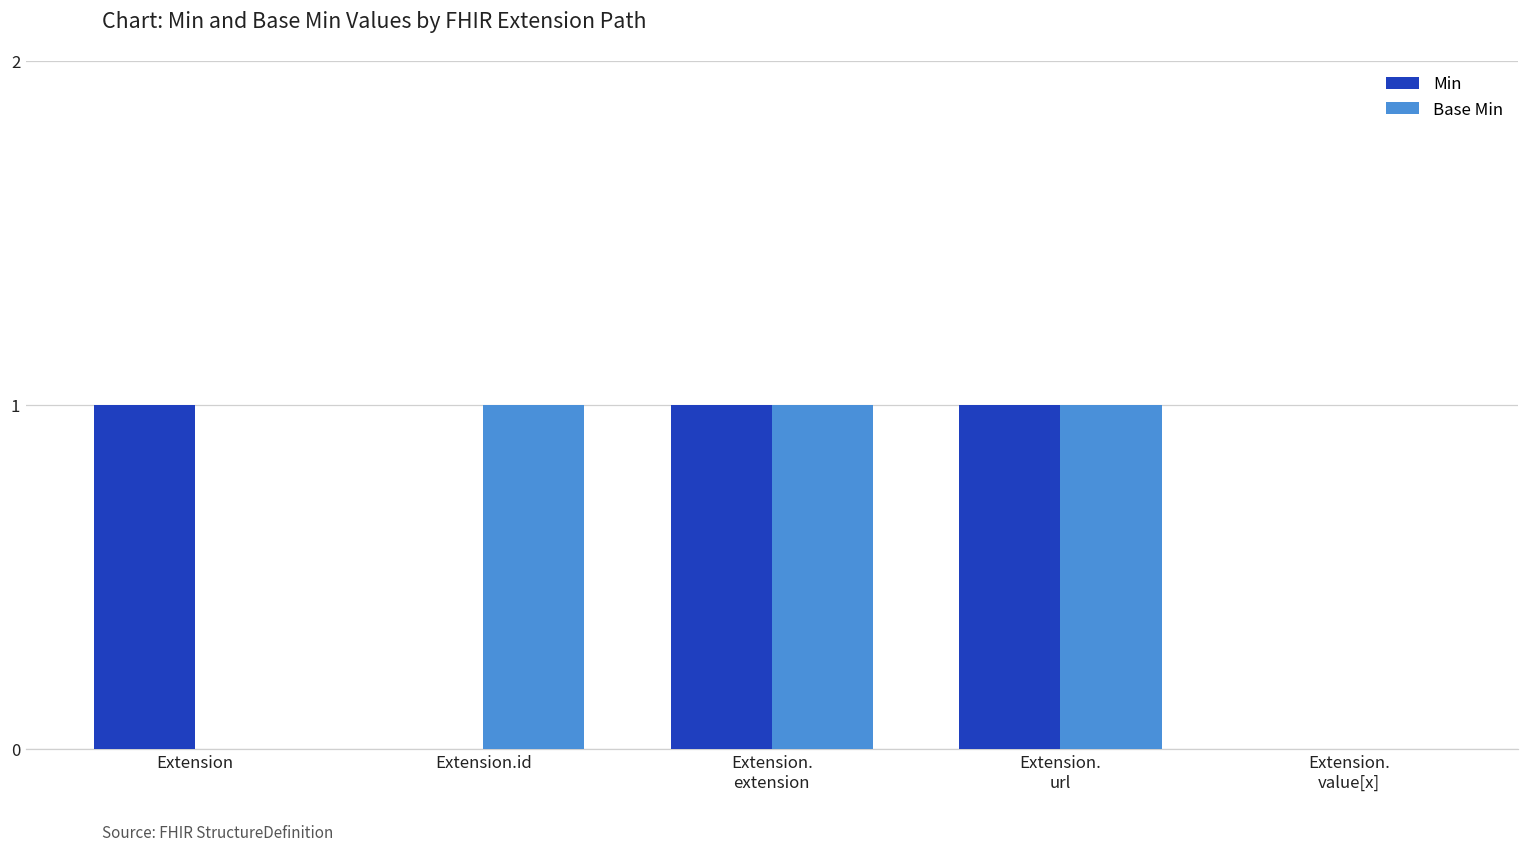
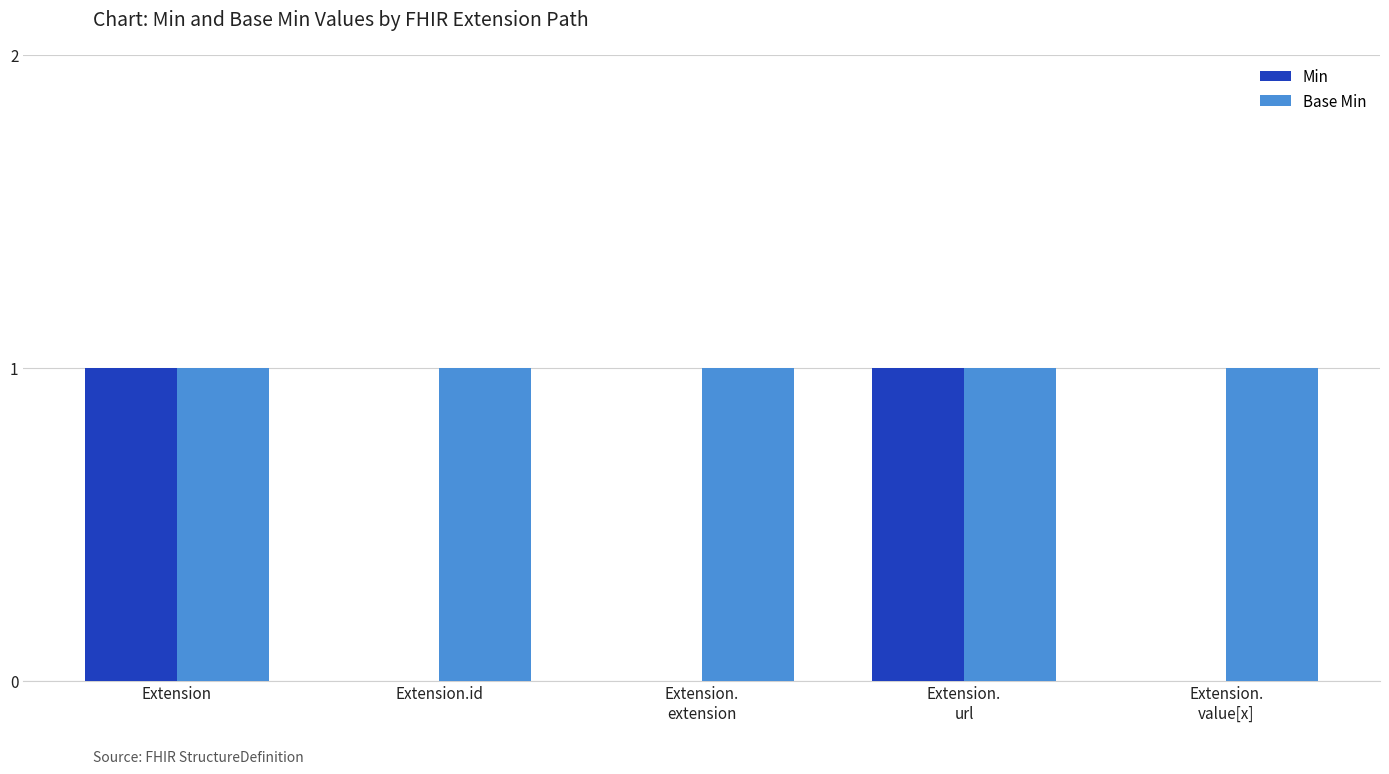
Base Min, Extension: 0 -> 1
Min, Extension. extension: 1 -> 0
Base Min, Extension. value[x]: 0 -> 1
